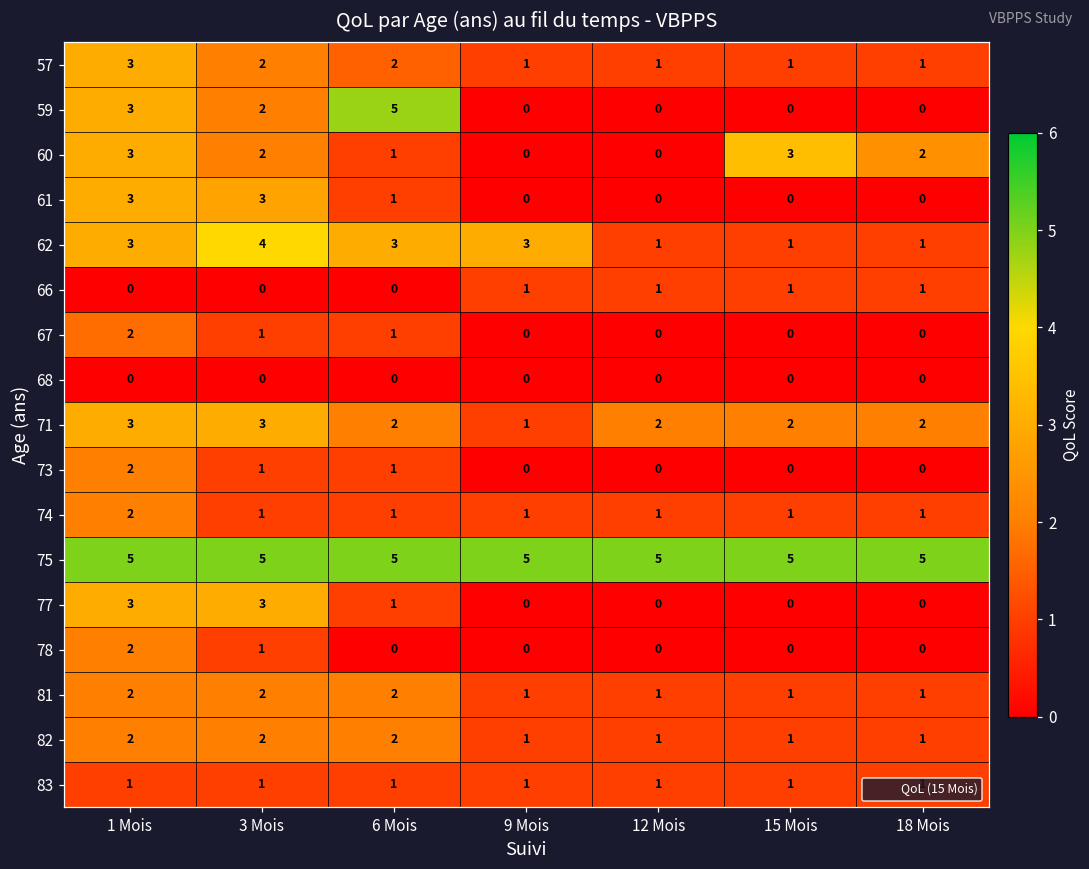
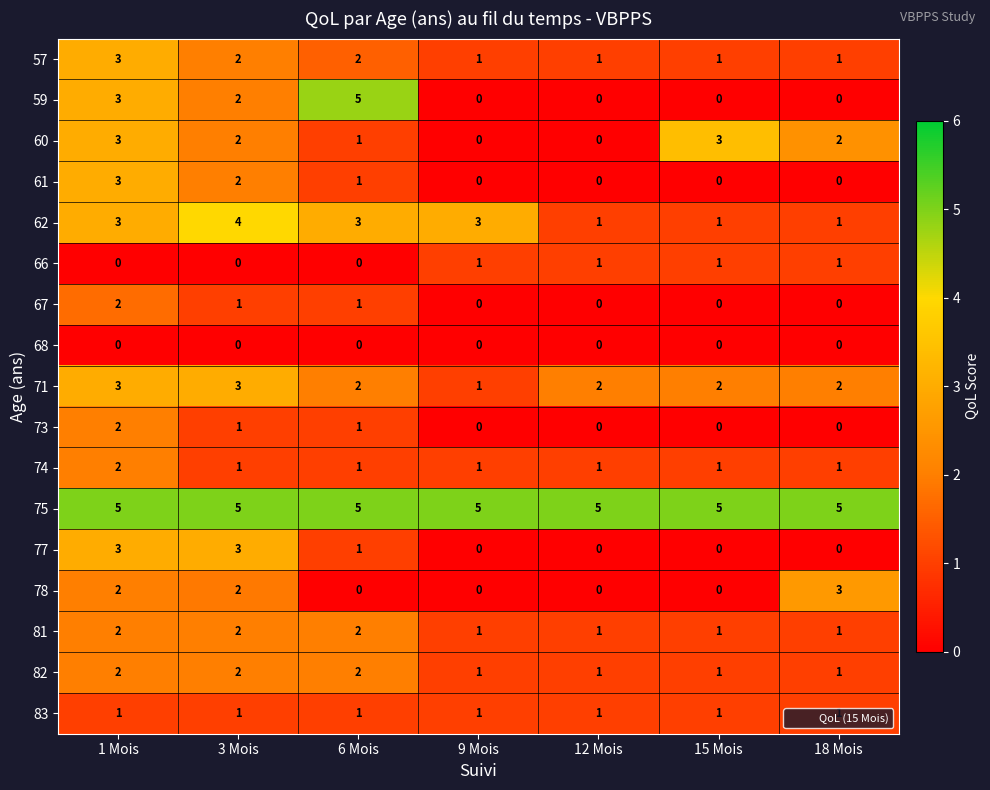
61, 3 Mois: 3 -> 2
78, 3 Mois: 1 -> 2
78, 18 Mois: 0 -> 3
